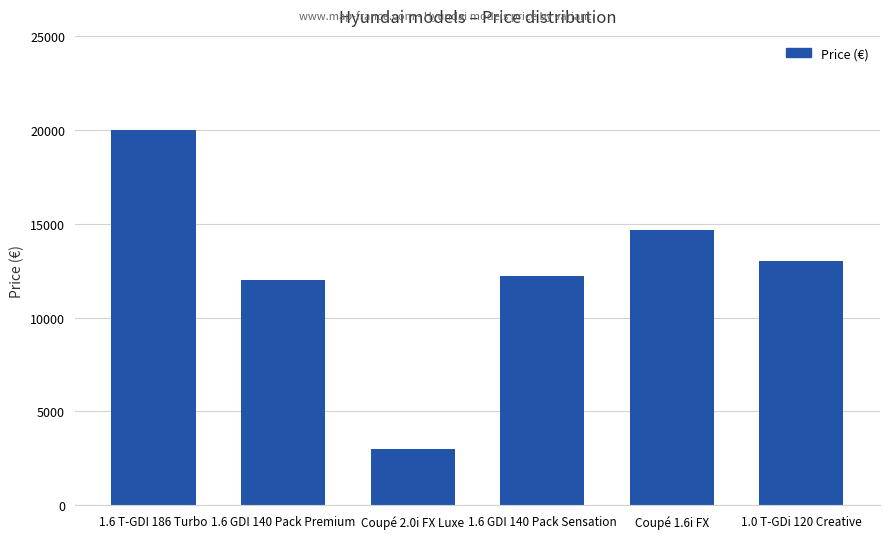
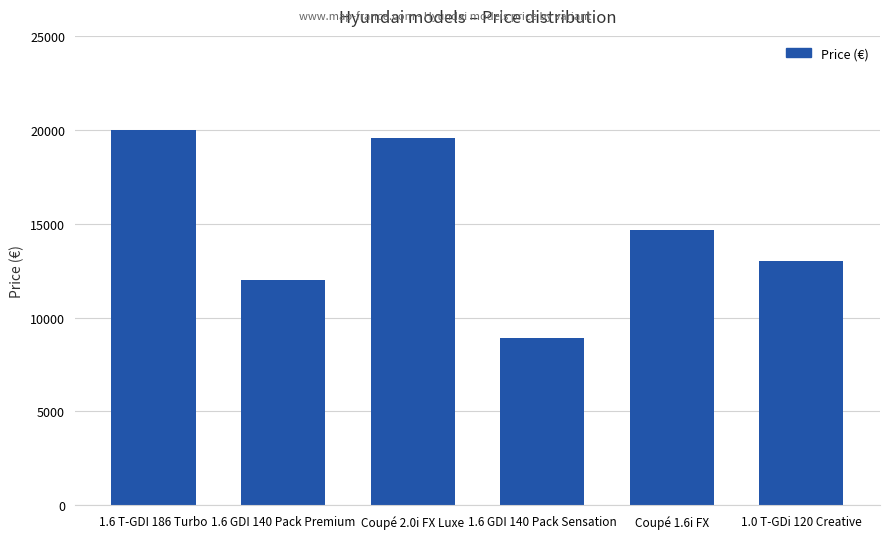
Coupé 2.0i FX Luxe: 3000 -> 19600
1.6 GDI 140 Pack Sensation: 12200 -> 8900
